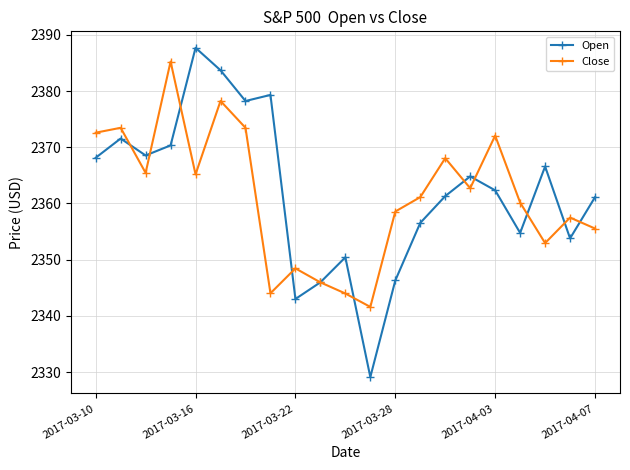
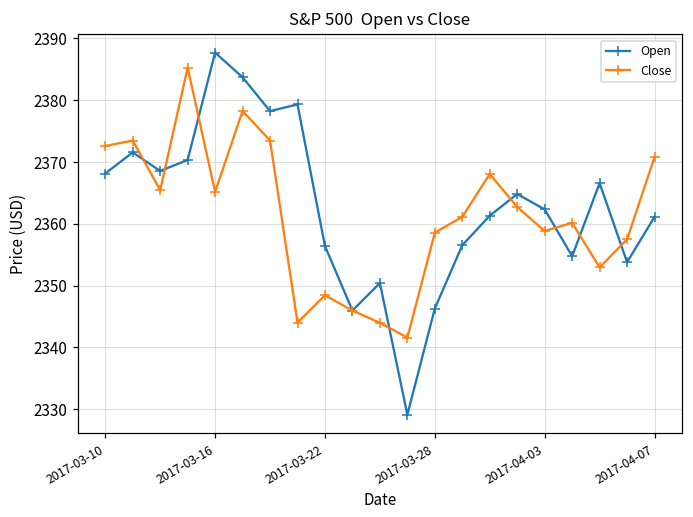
Open, 2017-03-22: 2343 -> 2356
Close, 2017-04-03: 2372 -> 2359
Close, 2017-04-07: 2356 -> 2371
